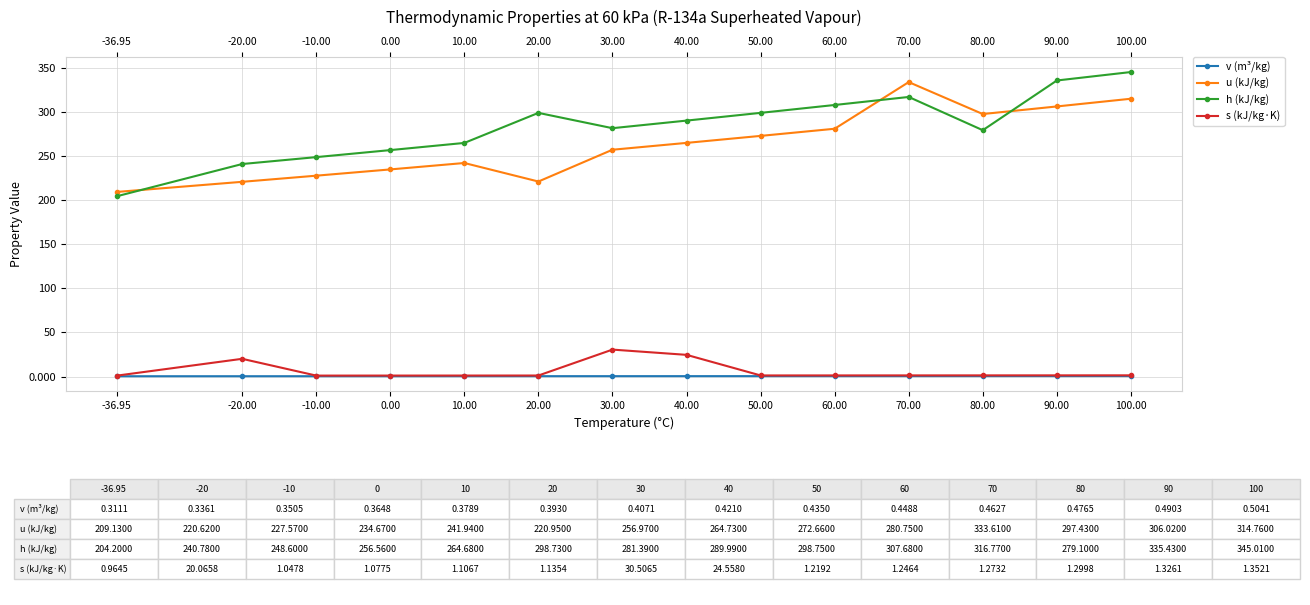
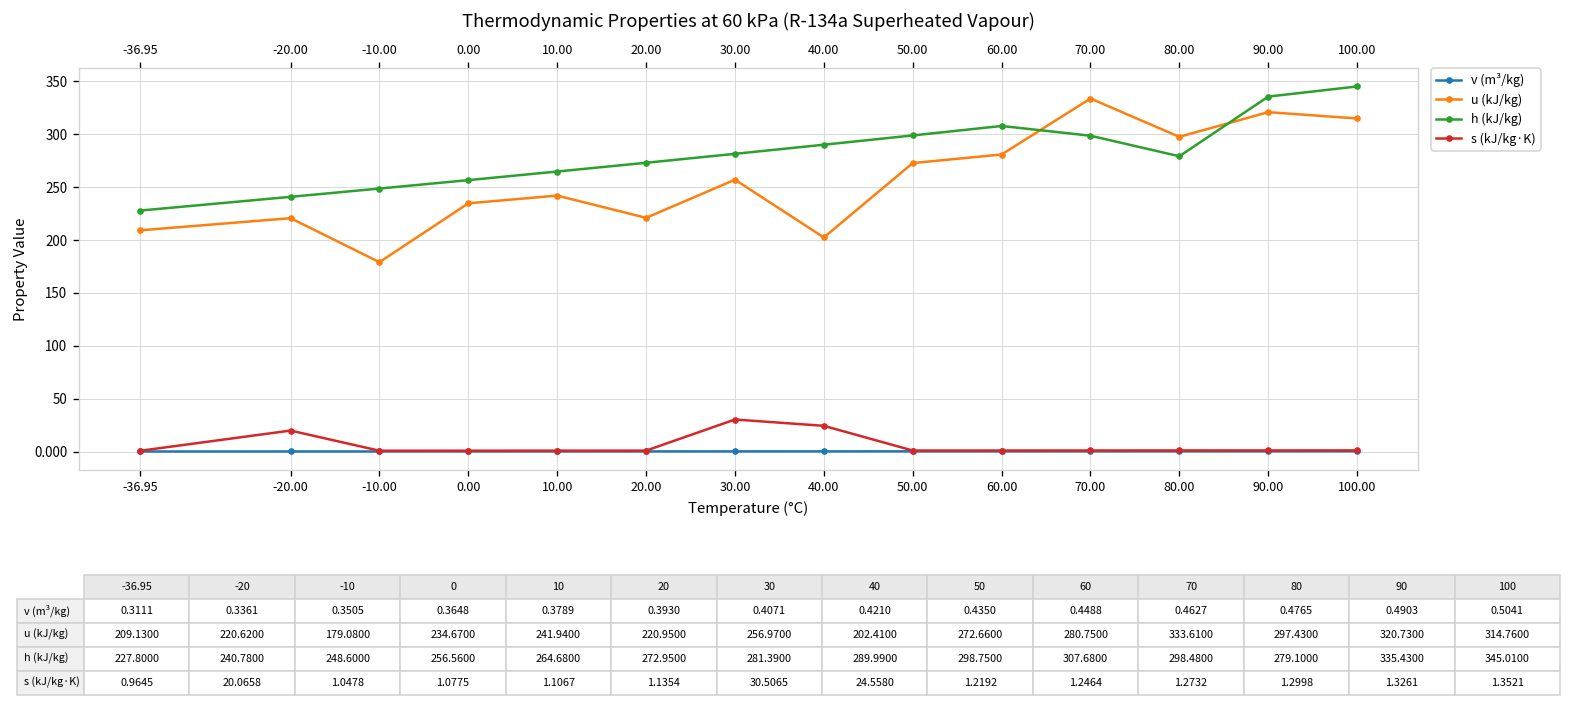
h (kJ/kg), -36.95: 204.2000 -> 227.8000
u (kJ/kg), -10.00: 227.5700 -> 179.0800
h (kJ/kg), 20.00: 298.7300 -> 272.9500
u (kJ/kg), 40.00: 264.7300 -> 202.4100
h (kJ/kg), 70.00: 316.7700 -> 298.4800
u (kJ/kg), 90.00: 306.0200 -> 320.7300
